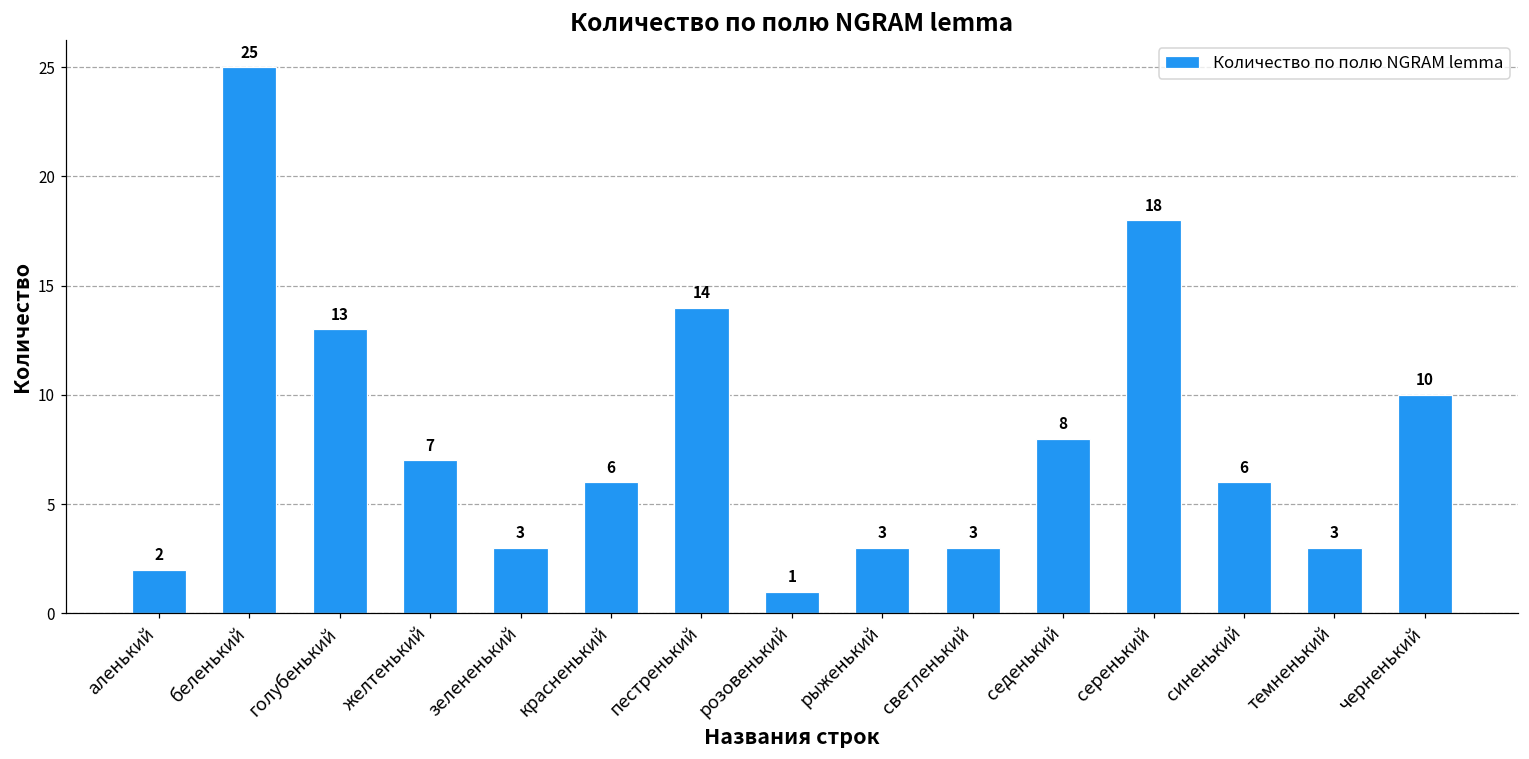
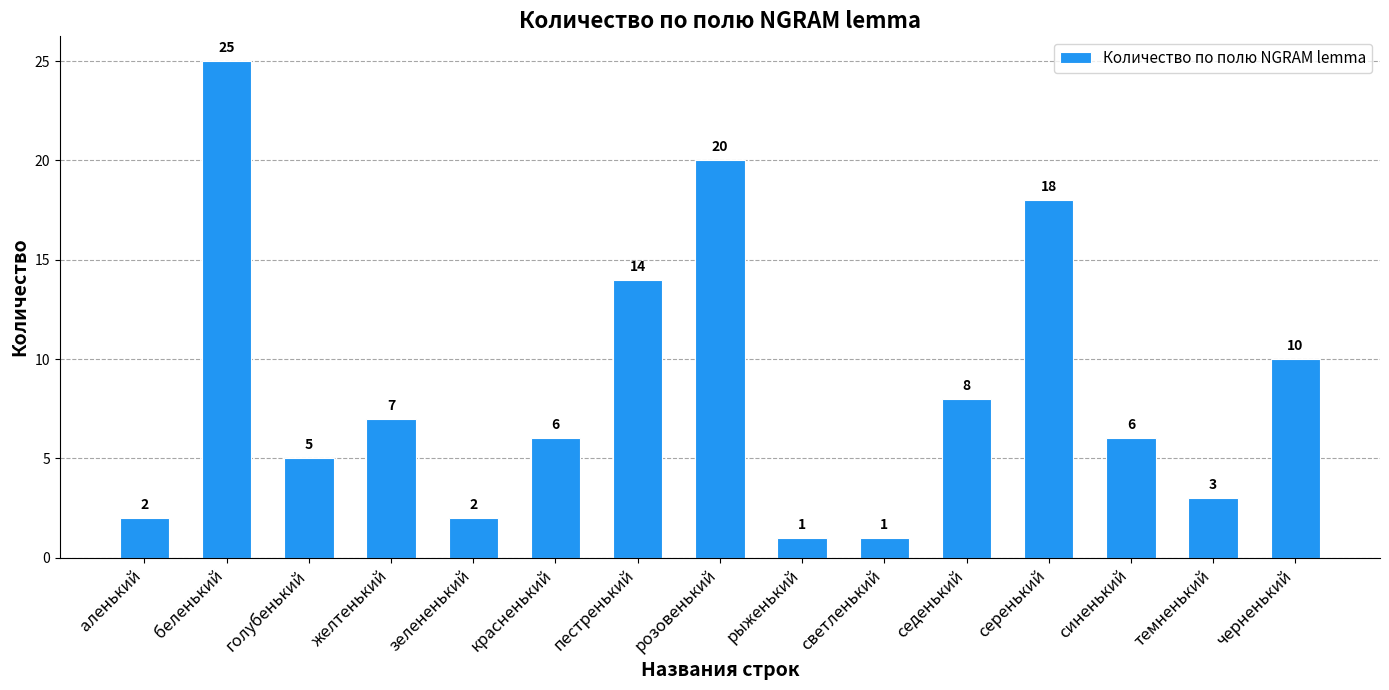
голубенький: 13 -> 5
зелененький: 3 -> 2
розовенький: 1 -> 20
рыженький: 3 -> 1
светленький: 3 -> 1
